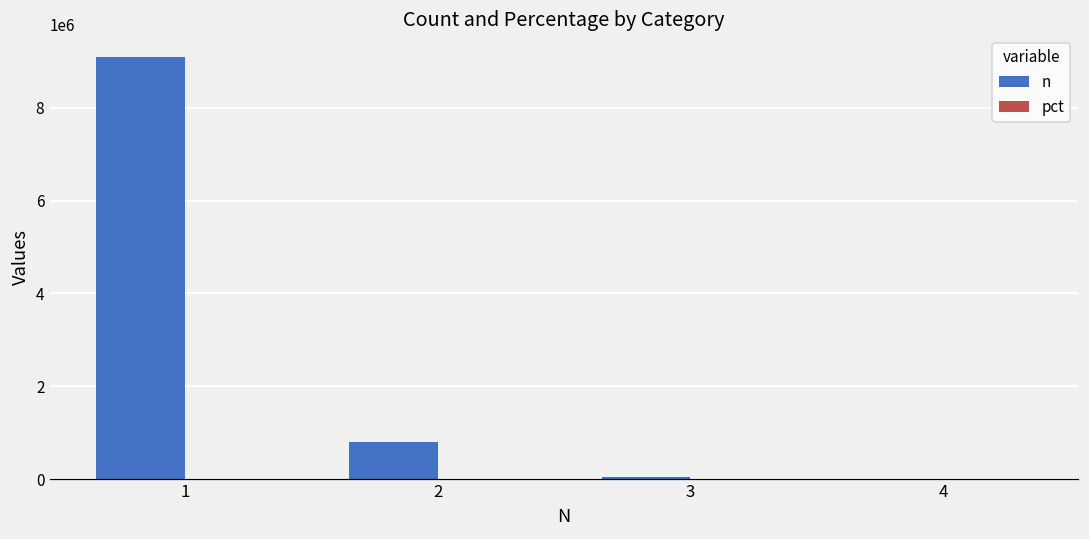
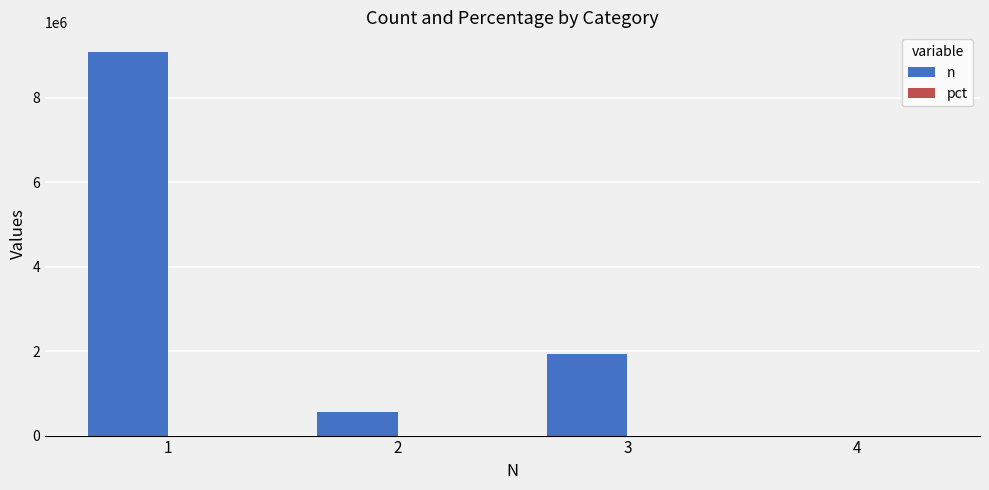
n, 2: 800000 -> 600000
n, 3: 0 -> 1900000
